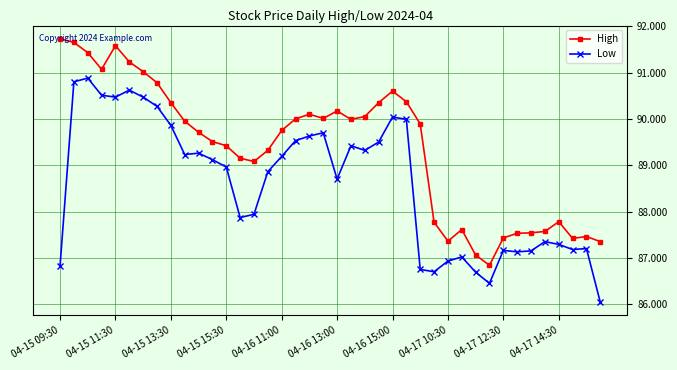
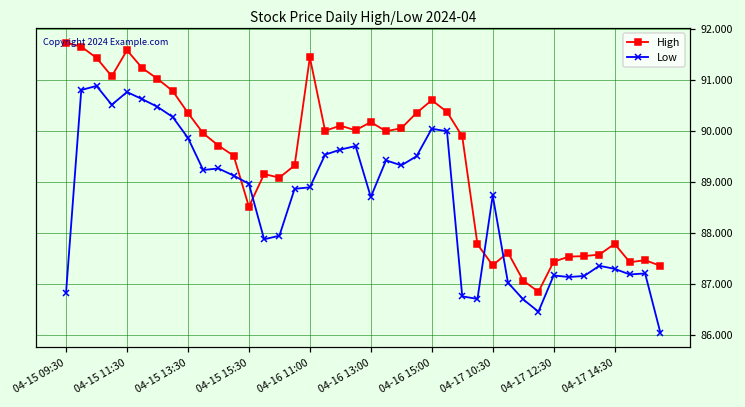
Low, 04-15 11:30: 90.5 -> 90.8
High, 04-15 15:30: 89.4 -> 88.5
High, 04-16 11:00: 89.8 -> 91.4
Low, 04-16 11:00: 89.2 -> 88.9
Low, 04-17 10:30: 86.9 -> 88.7
